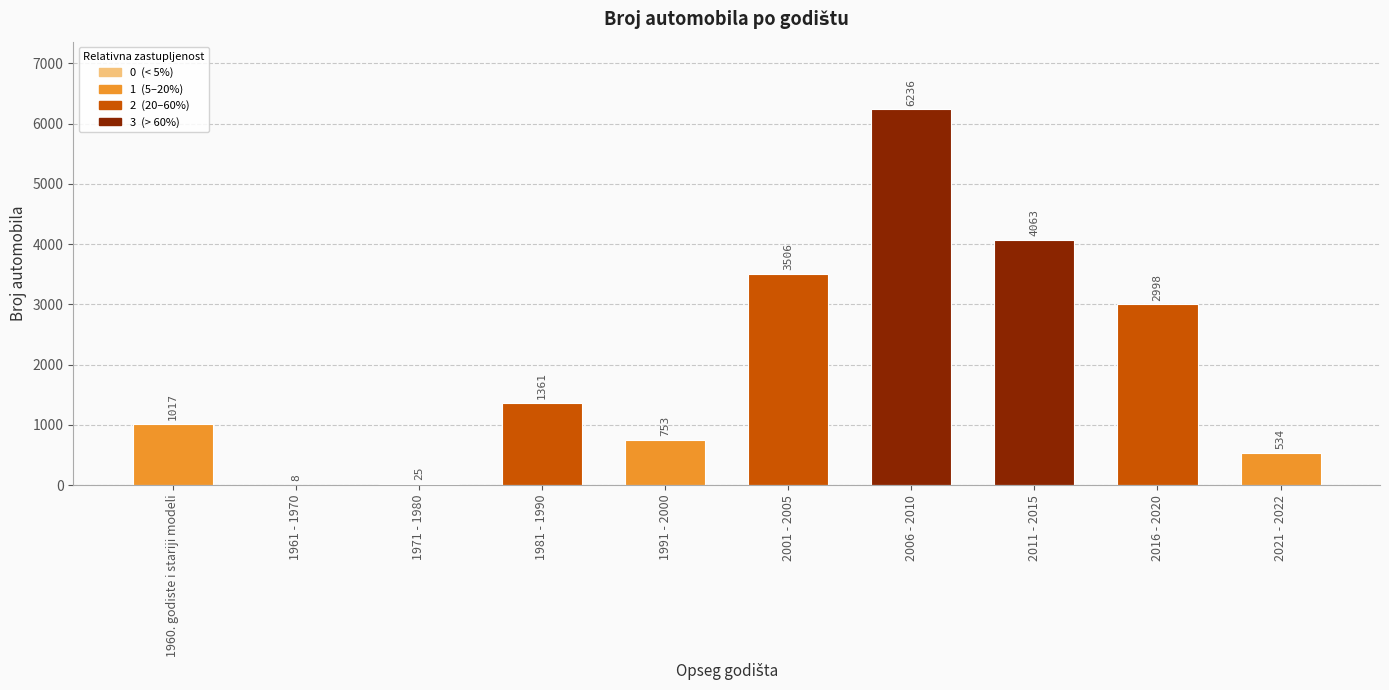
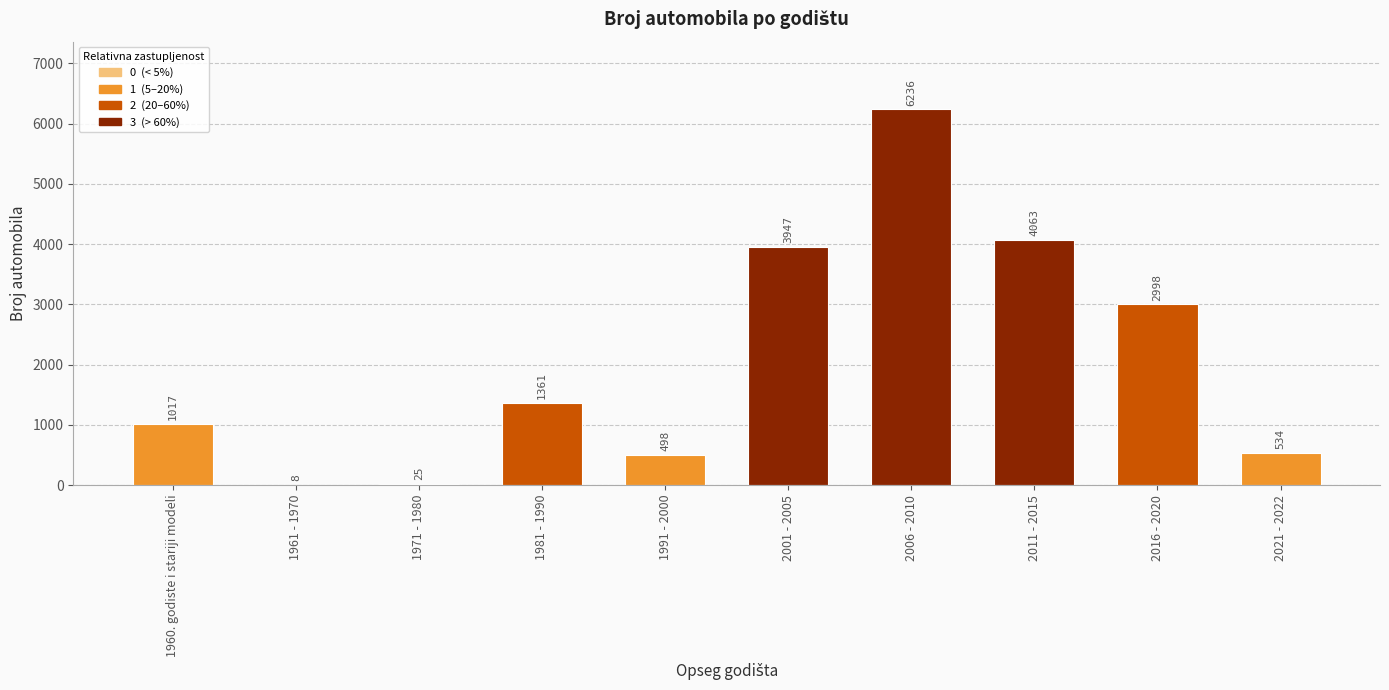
1991 - 2000: 753 -> 498
2001 - 2005: 3506 -> 3947
